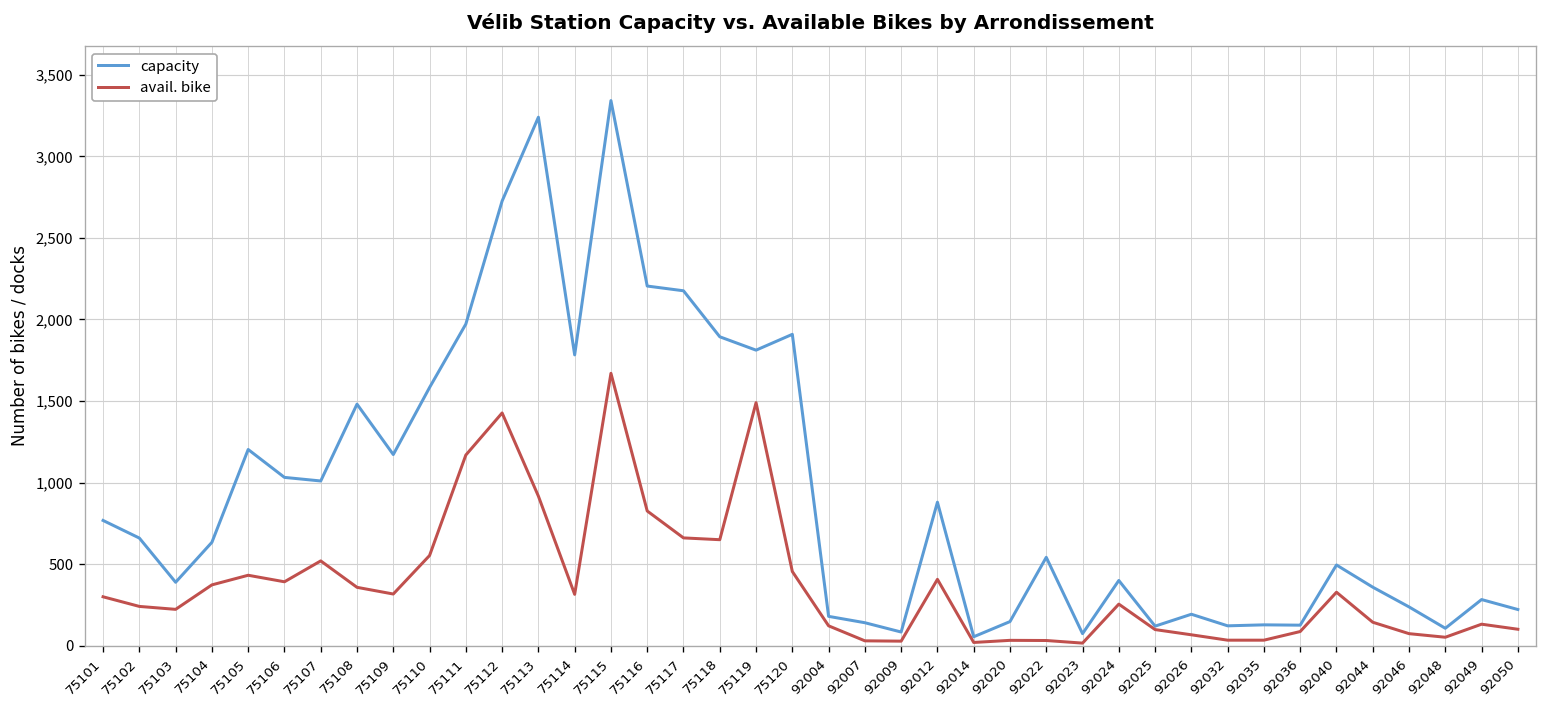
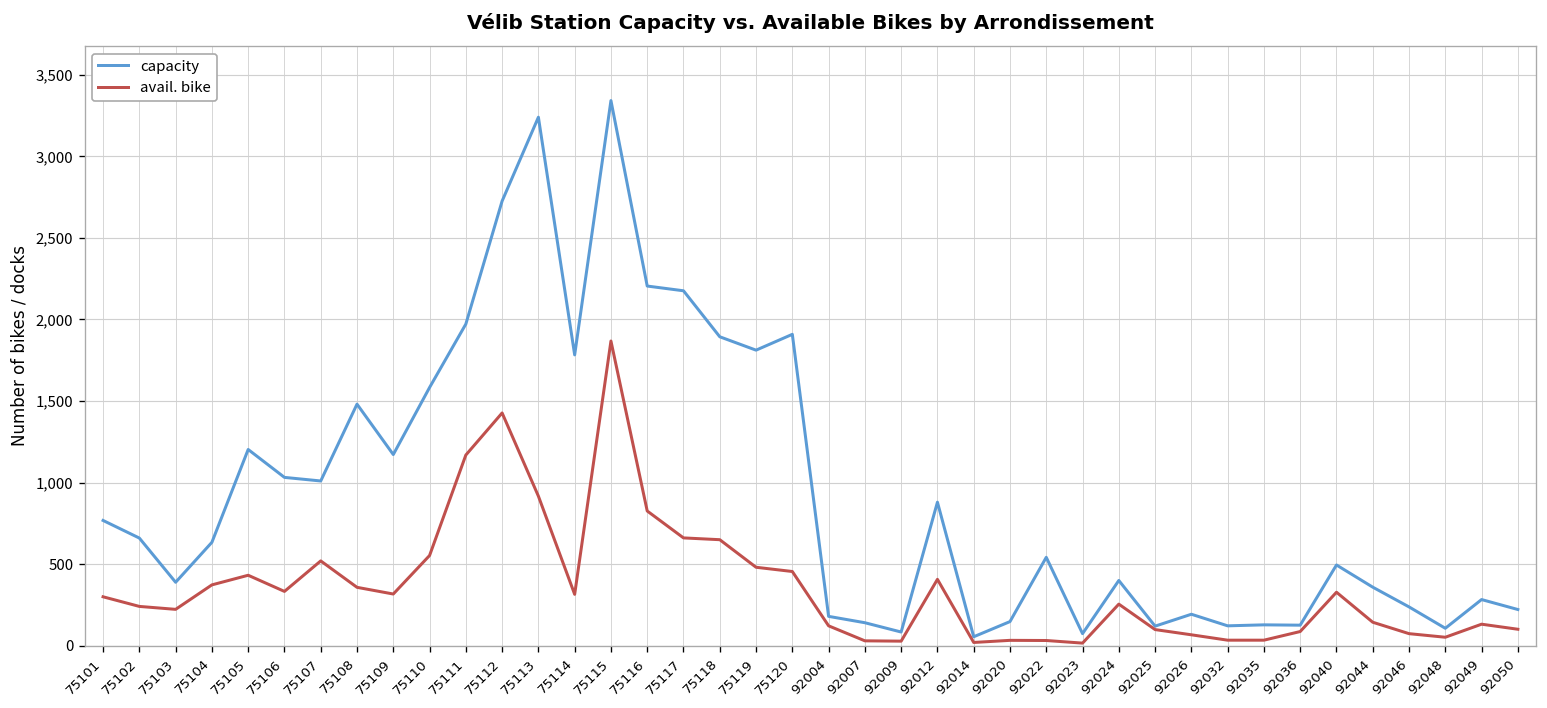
avail. bike, 75106: 390 -> 330
avail. bike, 75115: 1,670 -> 1,870
avail. bike, 75119: 1,490 -> 480
